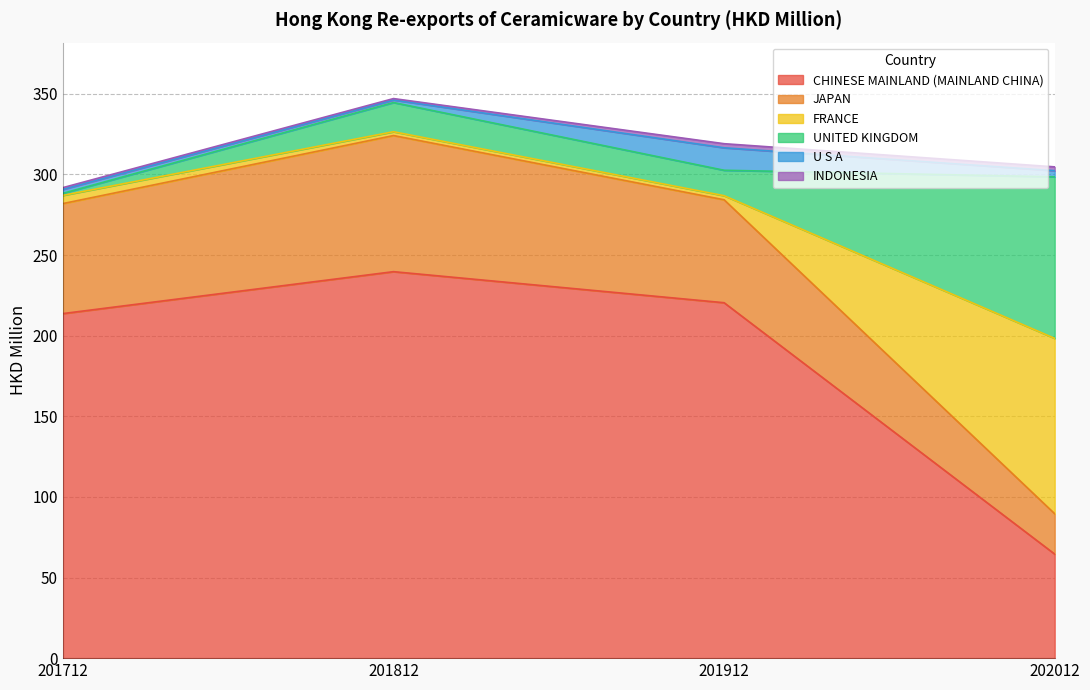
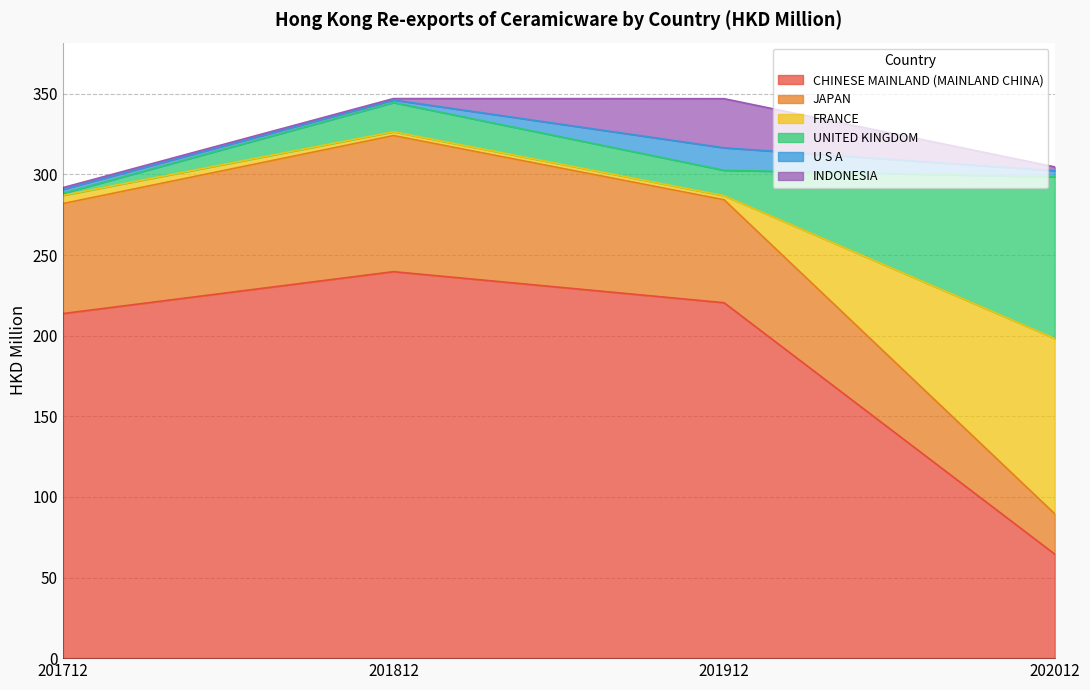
INDONESIA, 201912: 3 -> 30
